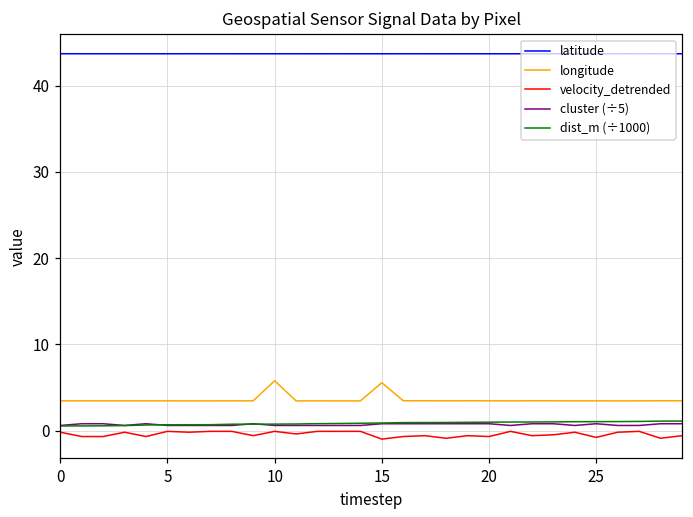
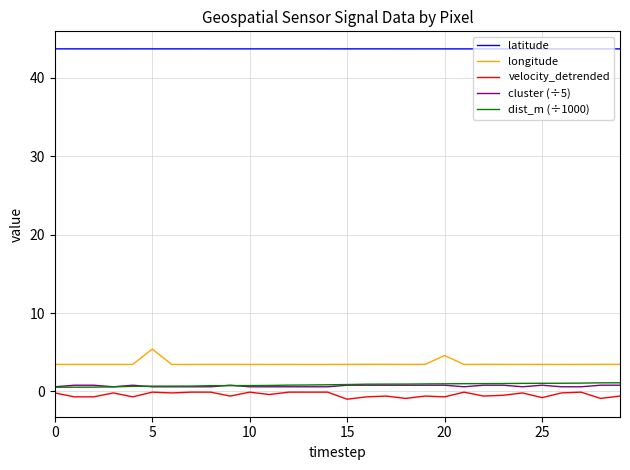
longitude, 5: 3 -> 5
longitude, 10: 6 -> 3
longitude, 15: 6 -> 3
longitude, 20: 3 -> 5
